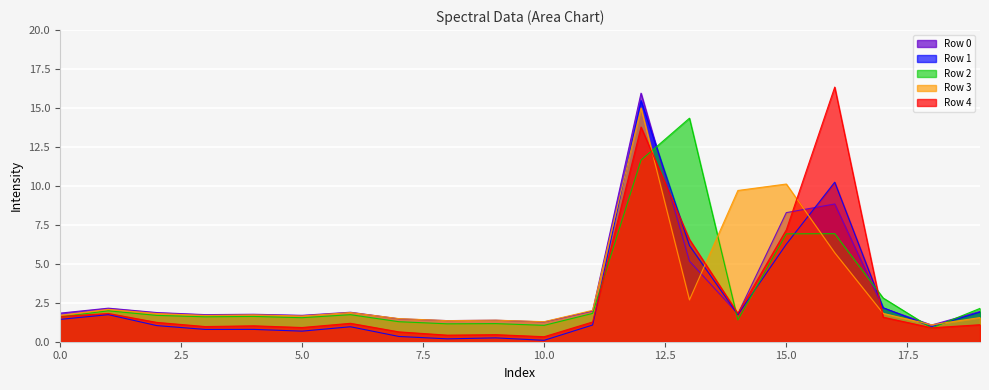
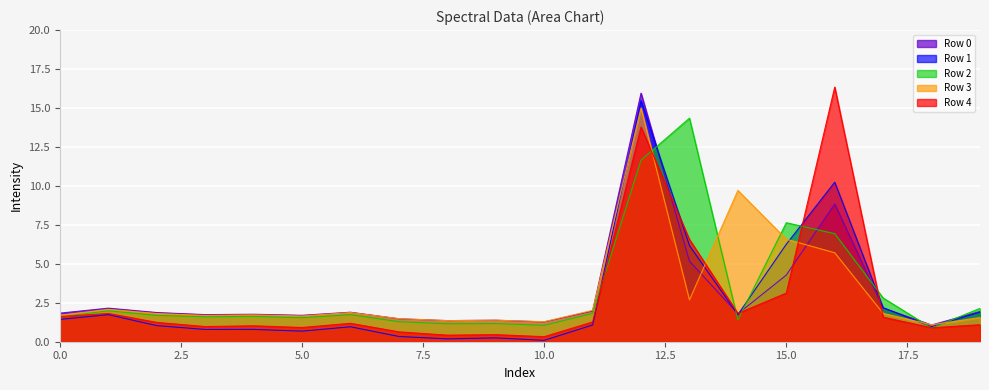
Row 0, 15.0: 8.3 -> 4.3
Row 2, 15.0: 6.9 -> 7.6
Row 3, 15.0: 10.1 -> 6.6
Row 4, 15.0: 7.2 -> 3.1
